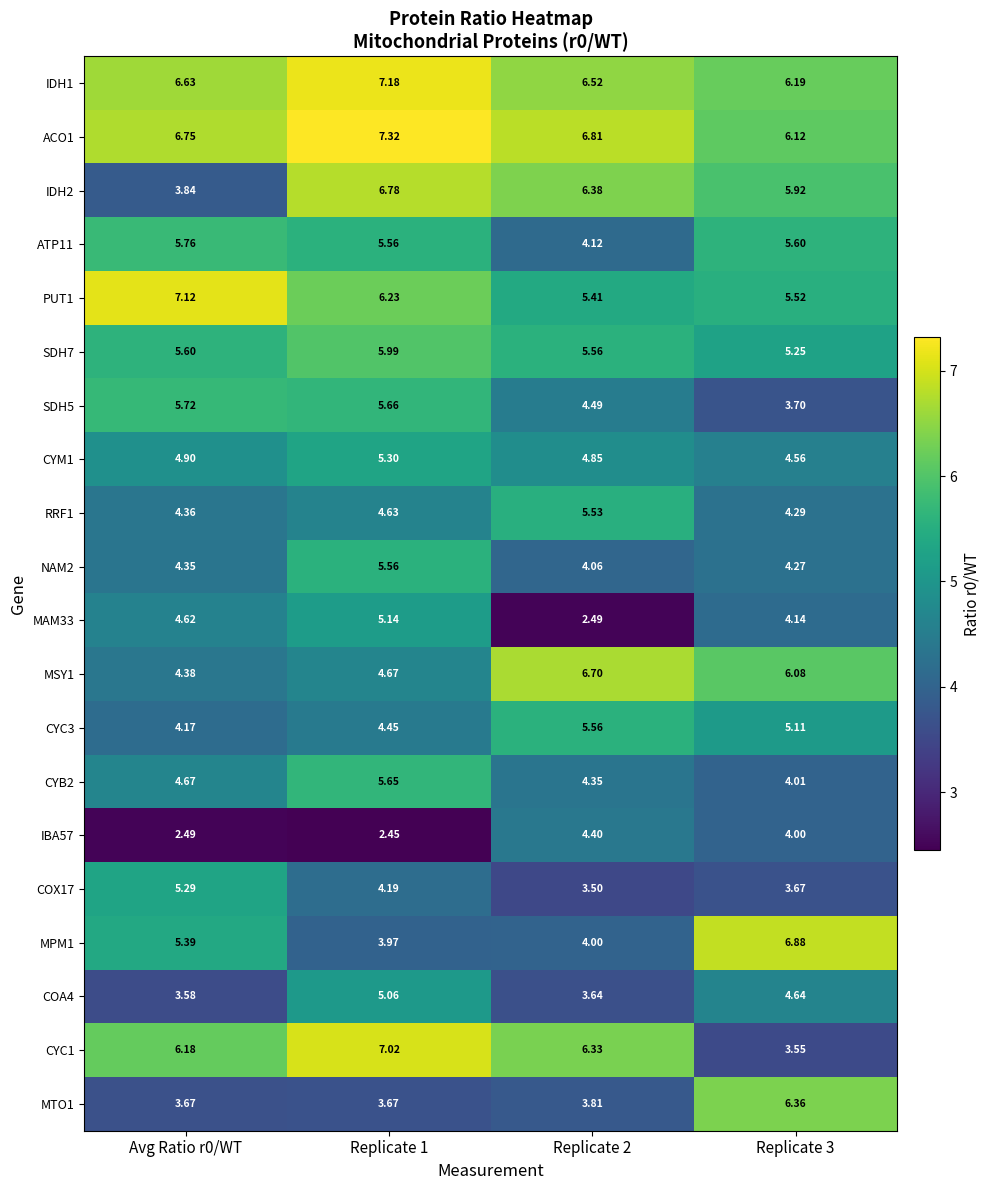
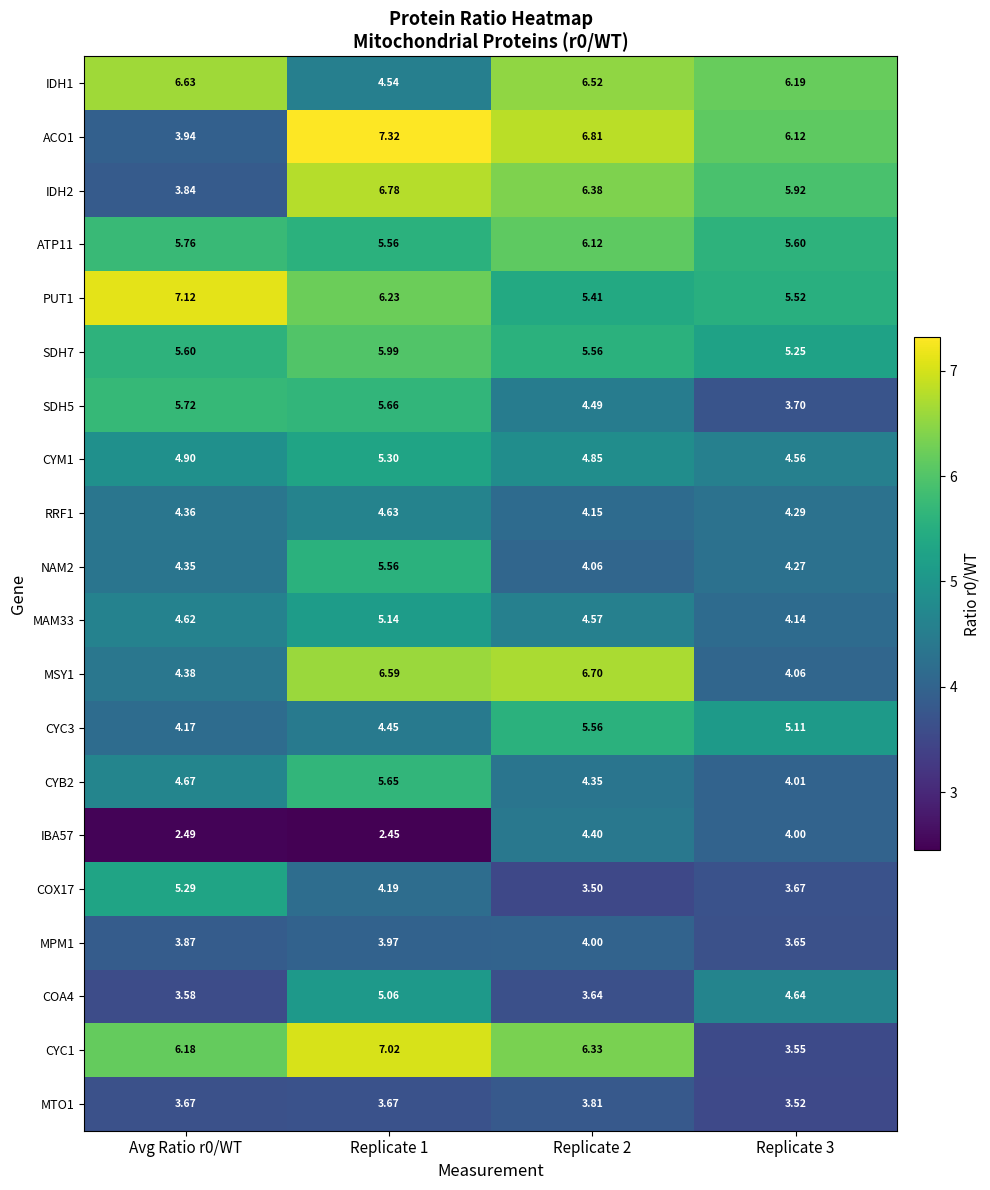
IDH1, Replicate 1: 7.18 -> 4.54
ACO1, Avg Ratio r0/WT: 6.75 -> 3.94
ATP11, Replicate 2: 4.12 -> 6.12
RRF1, Replicate 2: 5.53 -> 4.15
MAM33, Replicate 2: 2.49 -> 4.57
MSY1, Replicate 1: 4.67 -> 6.59
MSY1, Replicate 3: 6.08 -> 4.06
MPM1, Avg Ratio r0/WT: 5.39 -> 3.87
MPM1, Replicate 3: 6.88 -> 3.65
MTO1, Replicate 3: 6.36 -> 3.52
